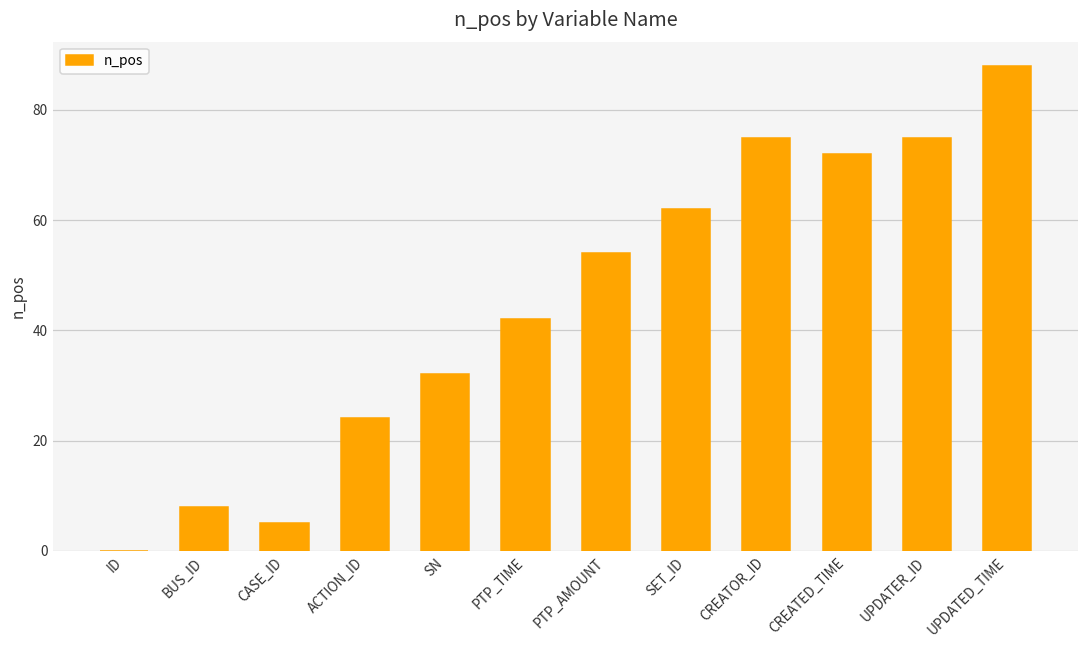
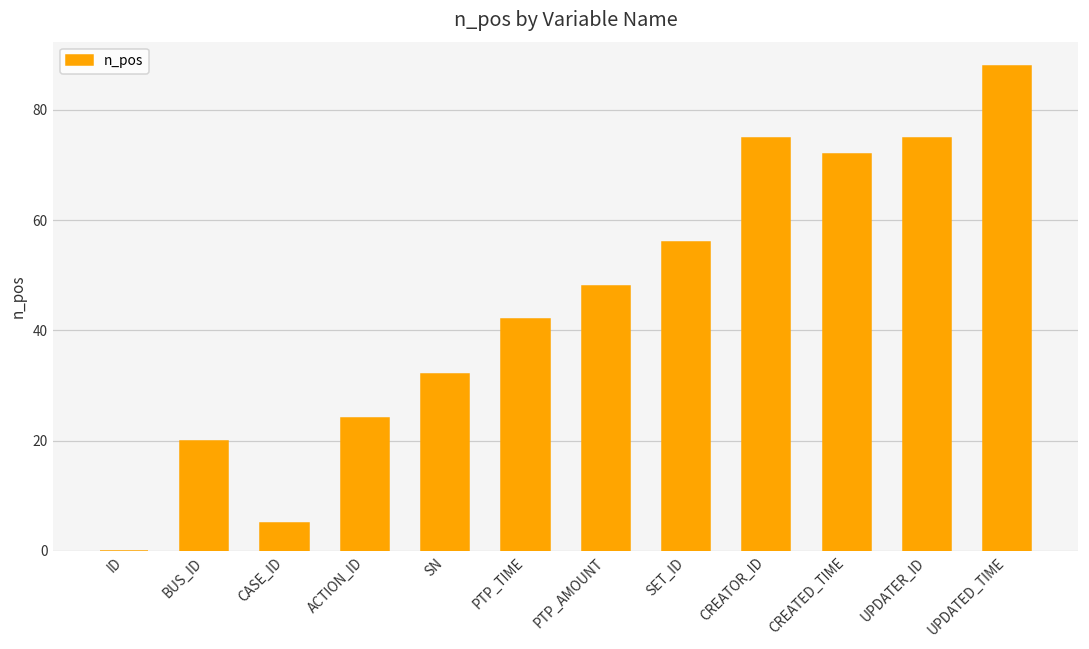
BUS_ID: 8 -> 20
PTP_AMOUNT: 54 -> 48
SET_ID: 62 -> 56
